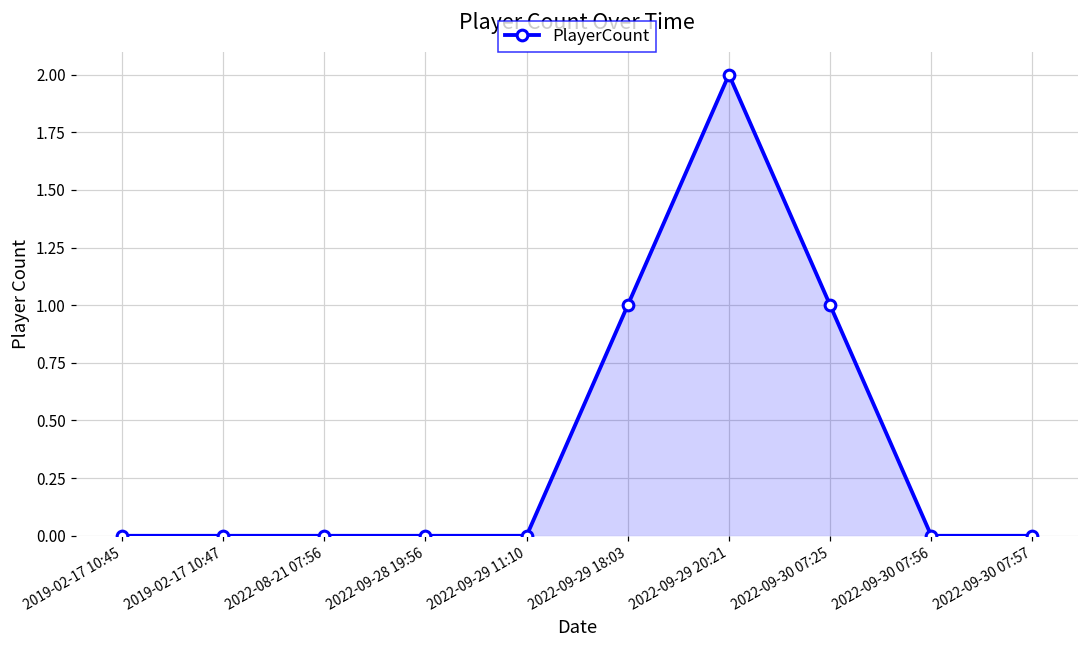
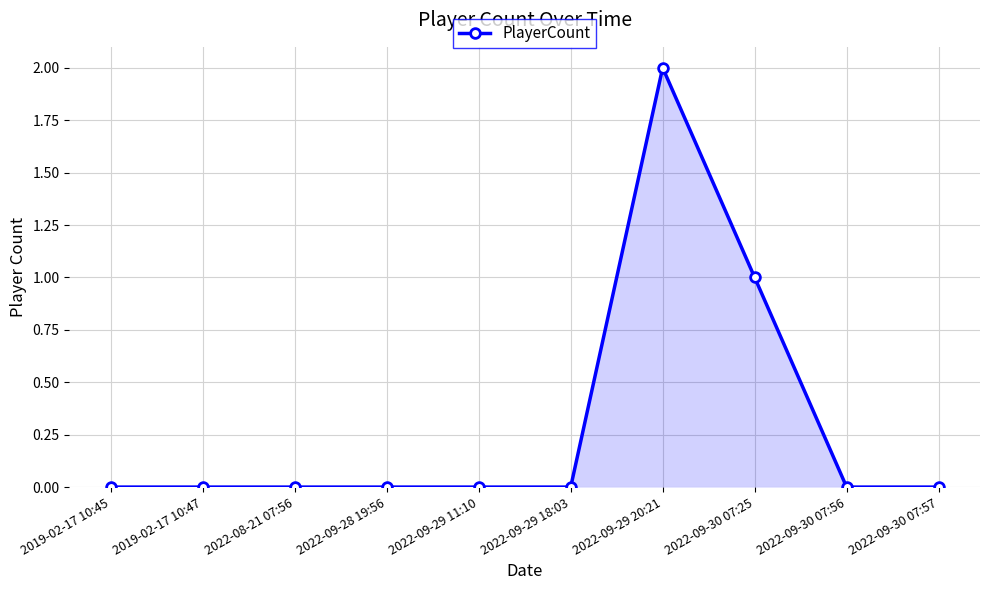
2022-09-29 18:03: 1 -> 0
